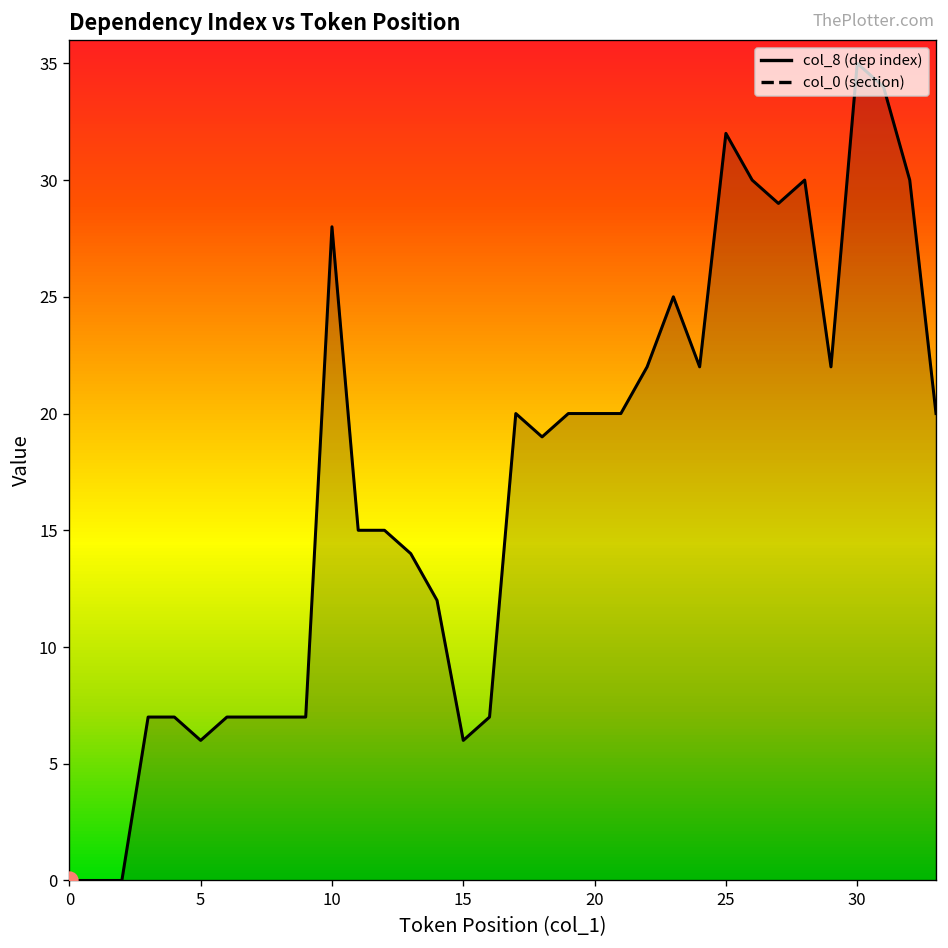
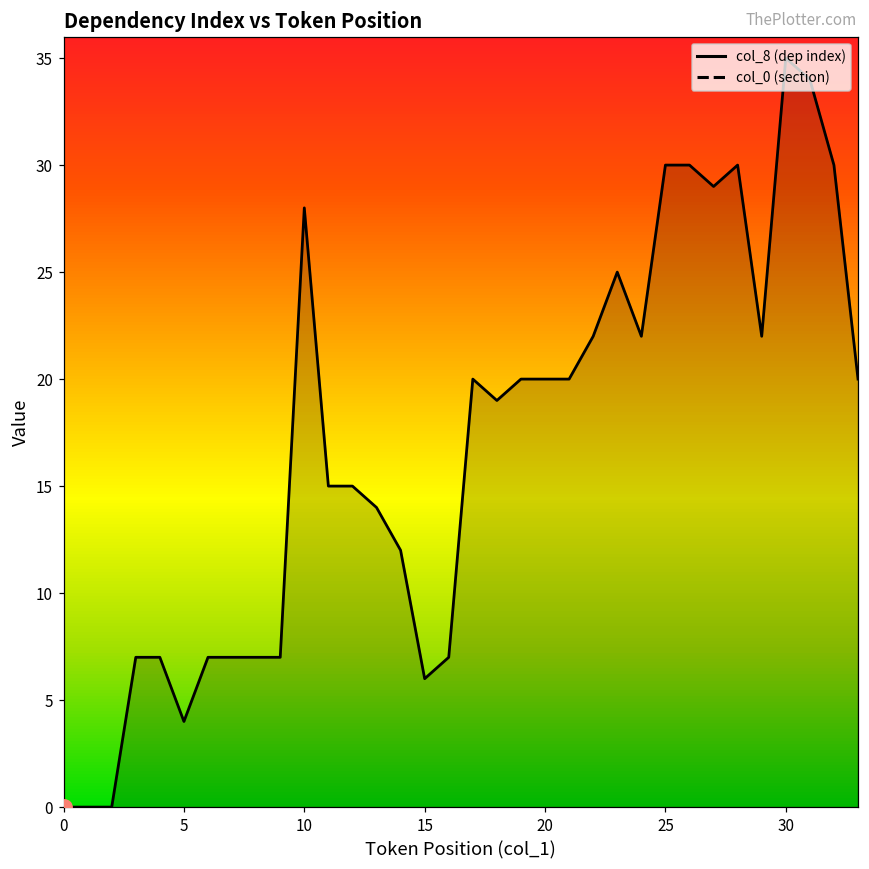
col_8 (dep index), 5: 6 -> 4
col_8 (dep index), 25: 32 -> 30
